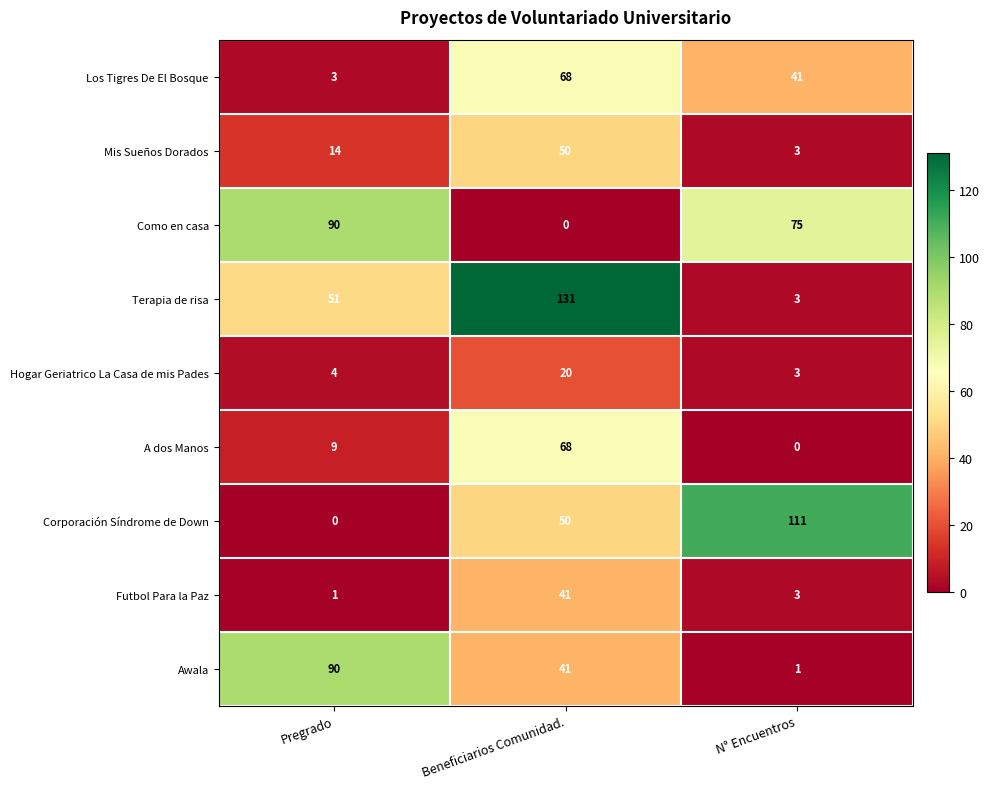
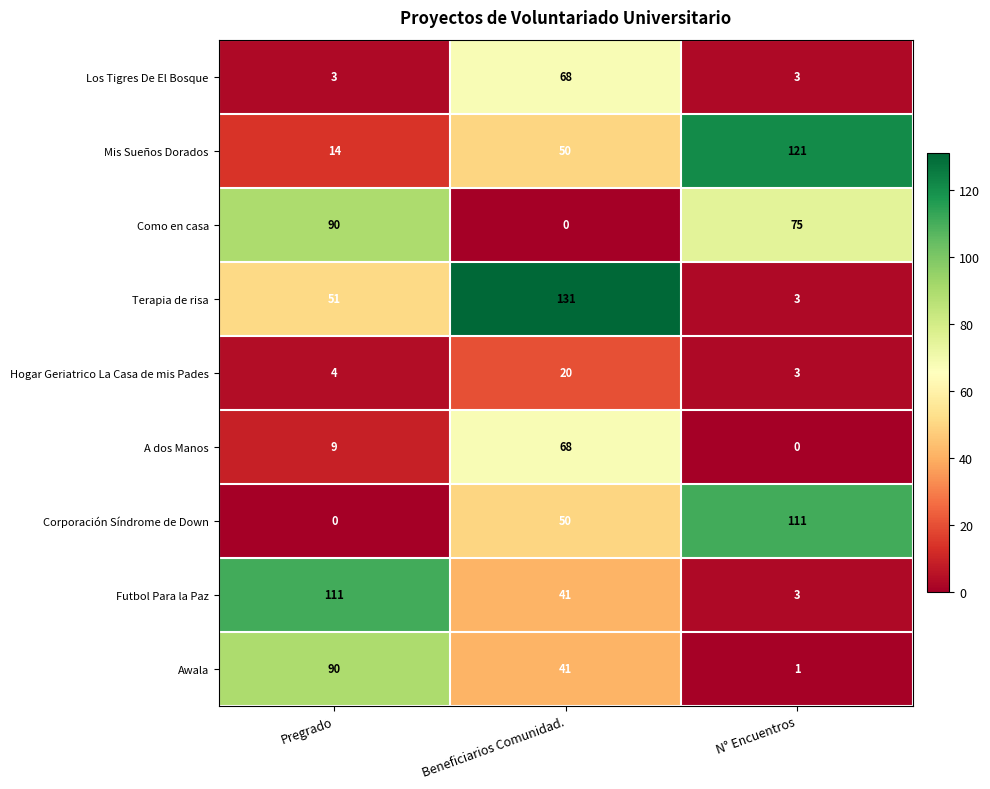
Los Tigres De El Bosque, N° Encuentros: 41 -> 3
Mis Sueños Dorados, N° Encuentros: 3 -> 121
Futbol Para la Paz, Pregrado: 1 -> 111
